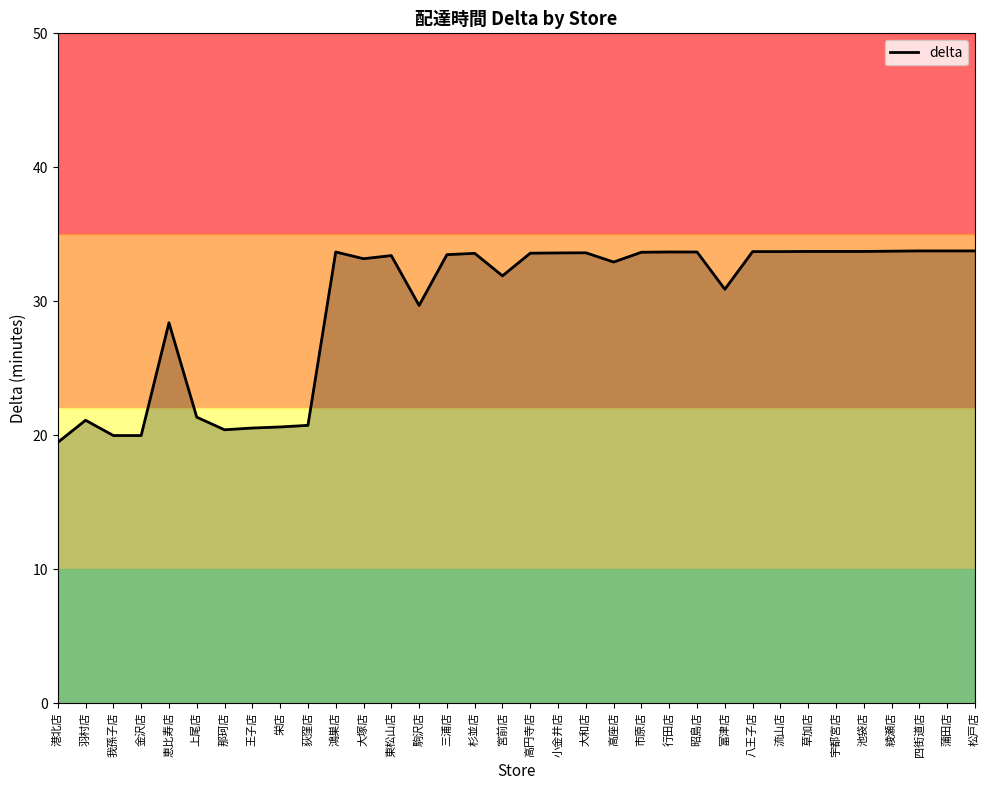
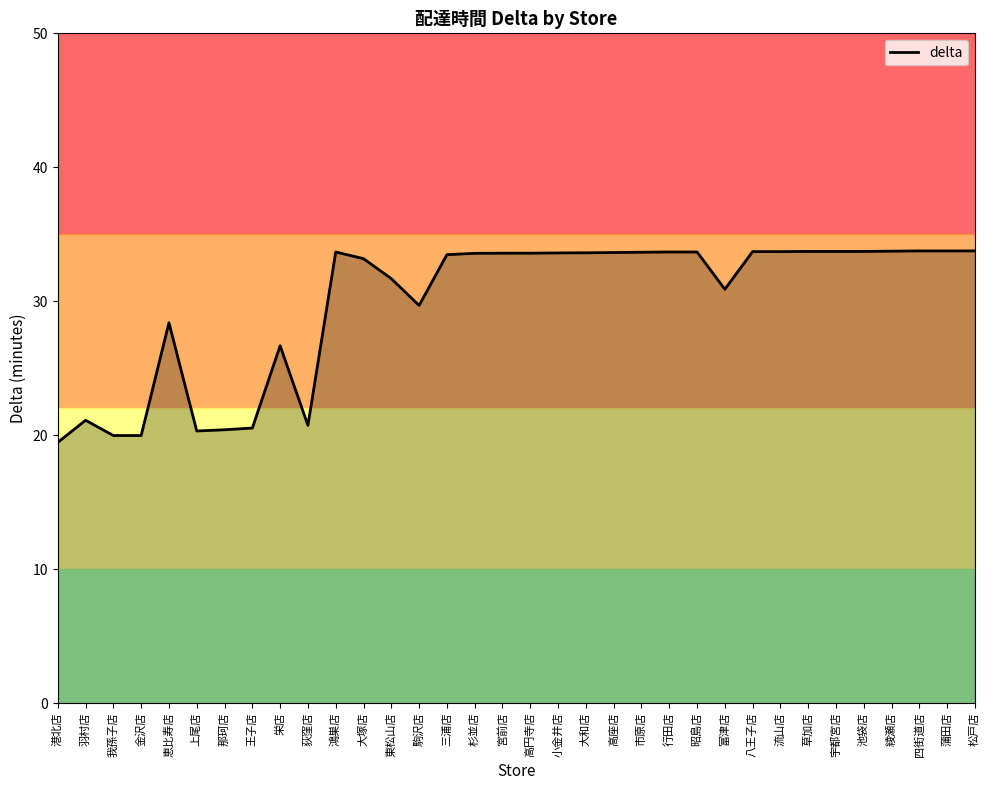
上尾店: 21.4 -> 20.3
栄店: 20.6 -> 26.7
東松山店: 33.4 -> 31.7
宮前店: 31.9 -> 33.6
高座店: 32.9 -> 33.6
